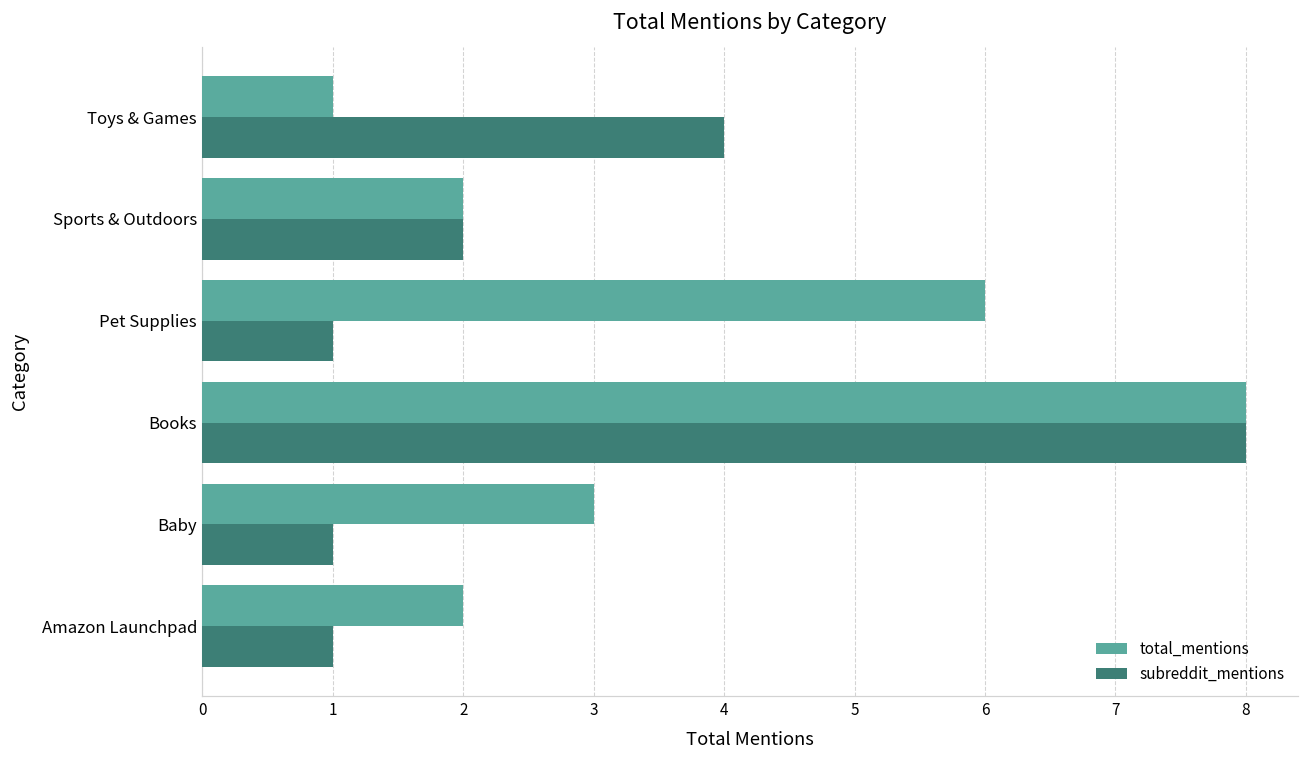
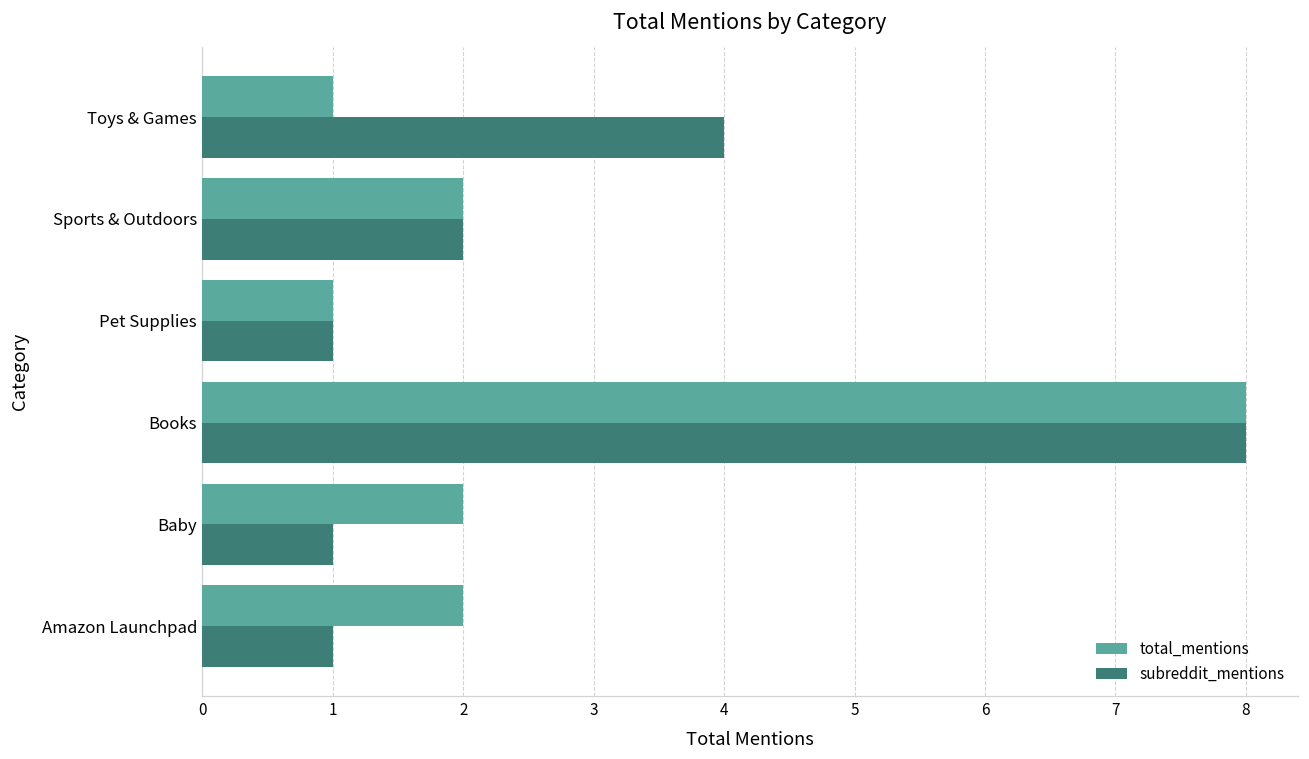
total_mentions, Pet Supplies: 6 -> 1
total_mentions, Baby: 3 -> 2
